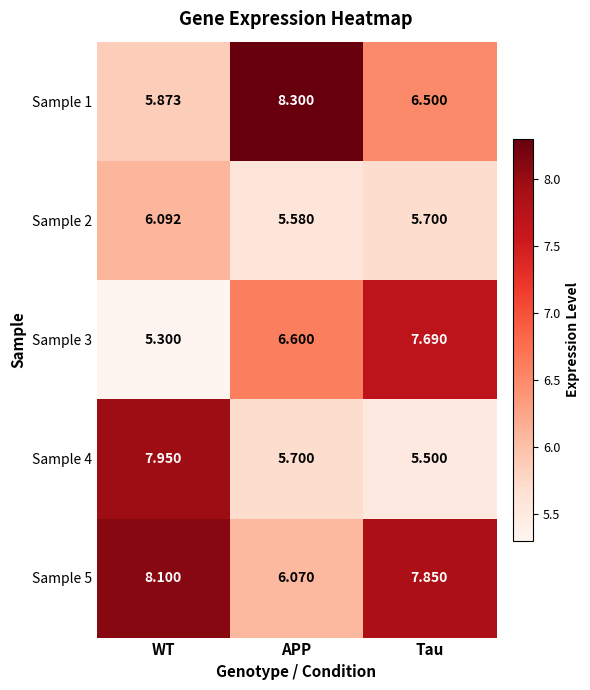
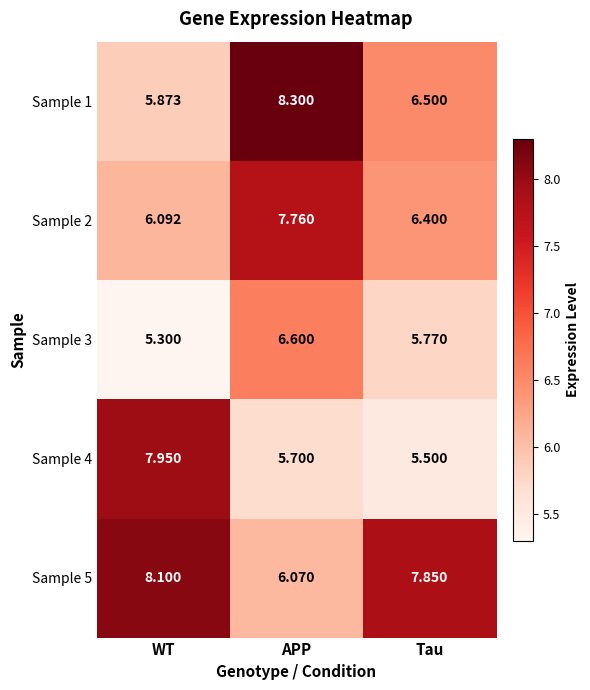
Sample 2, APP: 5.580 -> 7.760
Sample 2, Tau: 5.700 -> 6.400
Sample 3, Tau: 7.690 -> 5.770
